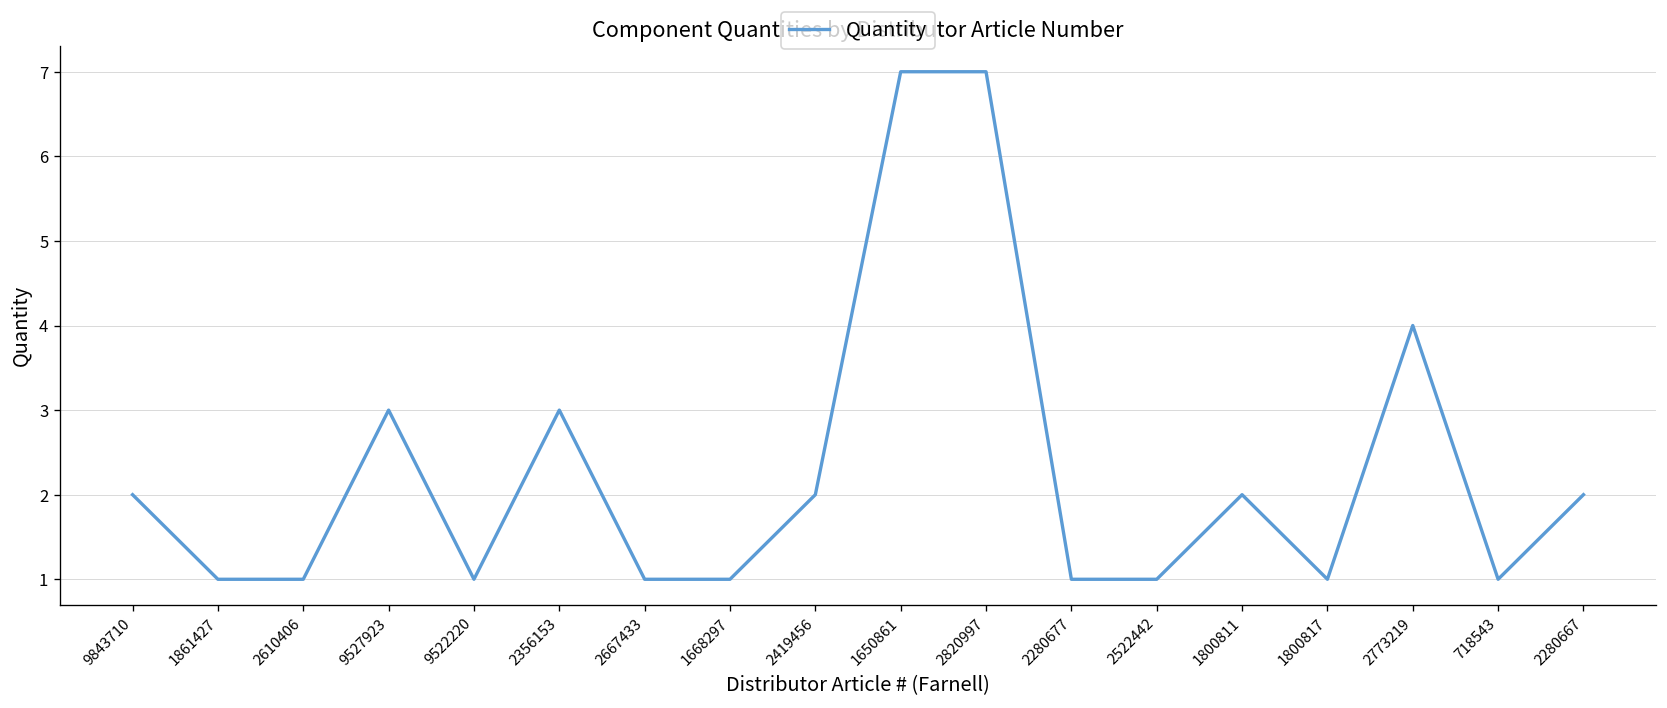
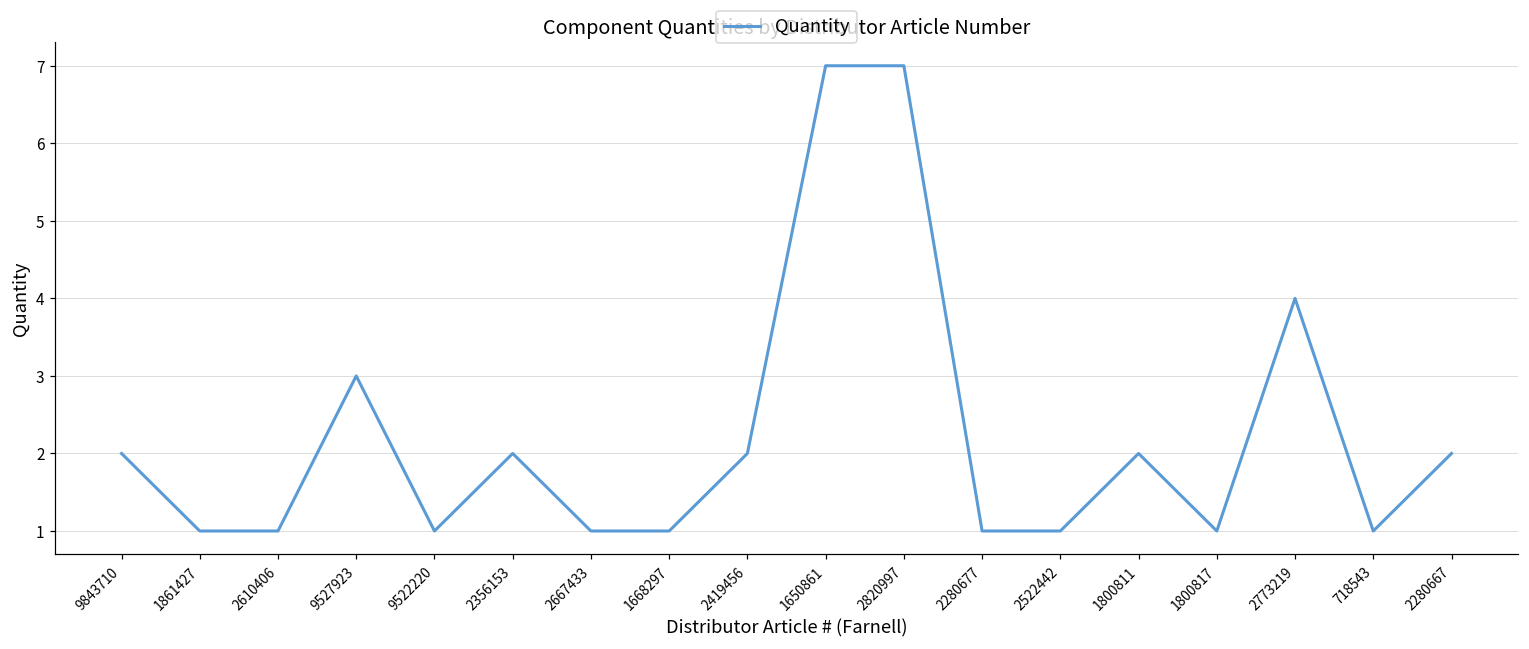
2356153: 3 -> 2
